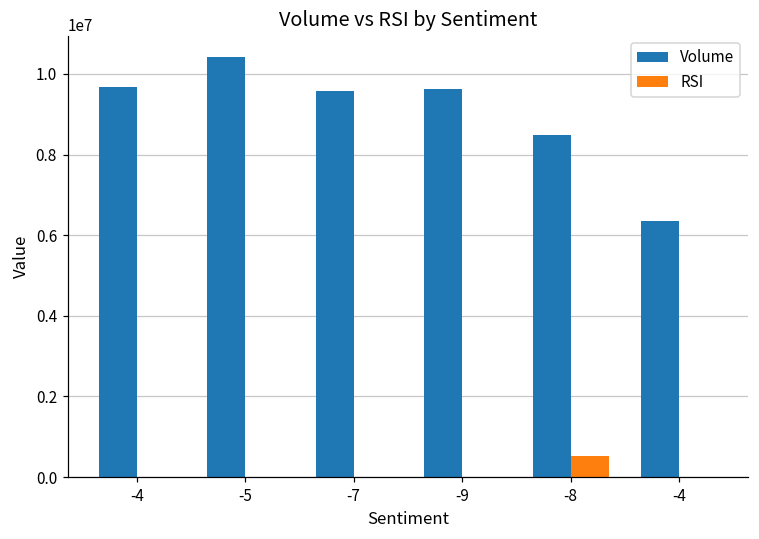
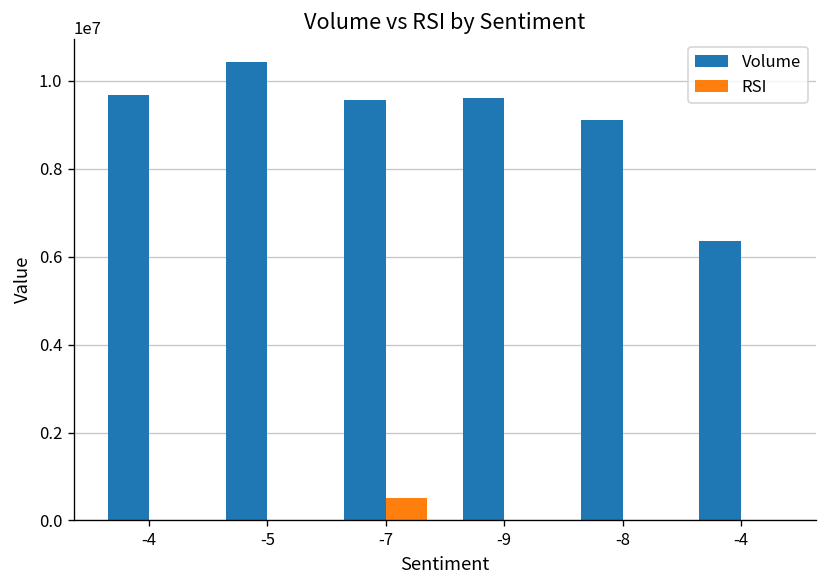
RSI, -7: 0 -> 500000
Volume, -8: 8500000 -> 9100000
RSI, -8: 500000 -> 0
